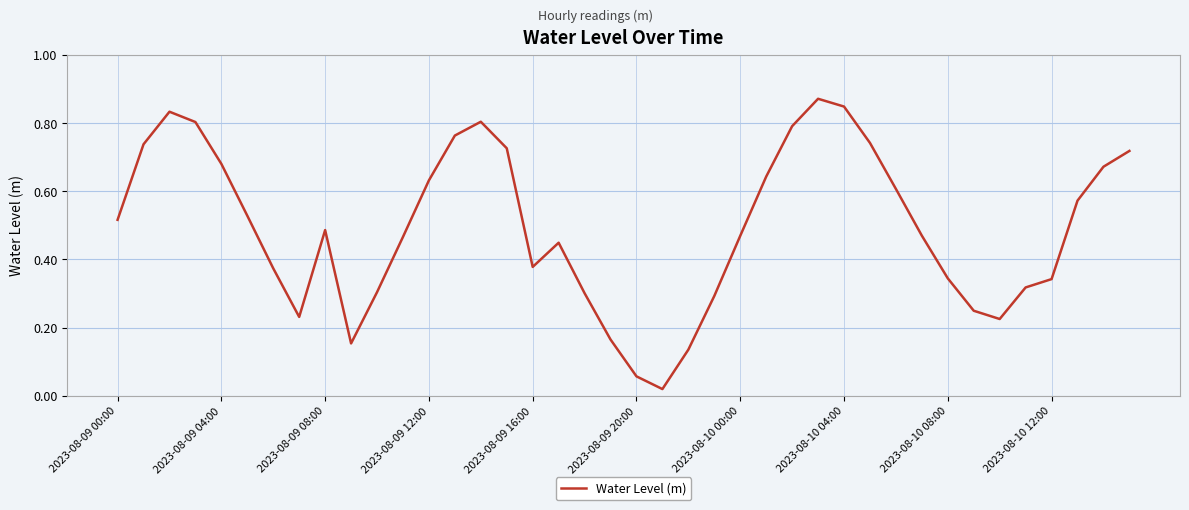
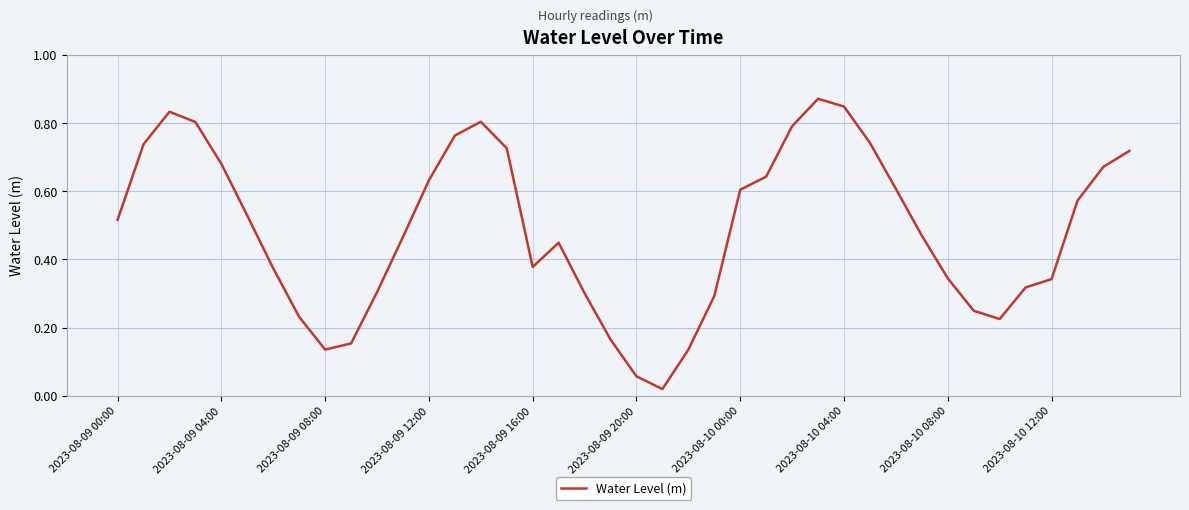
2023-08-09 08:00: 0.49 -> 0.14
2023-08-10 00:00: 0.47 -> 0.60
